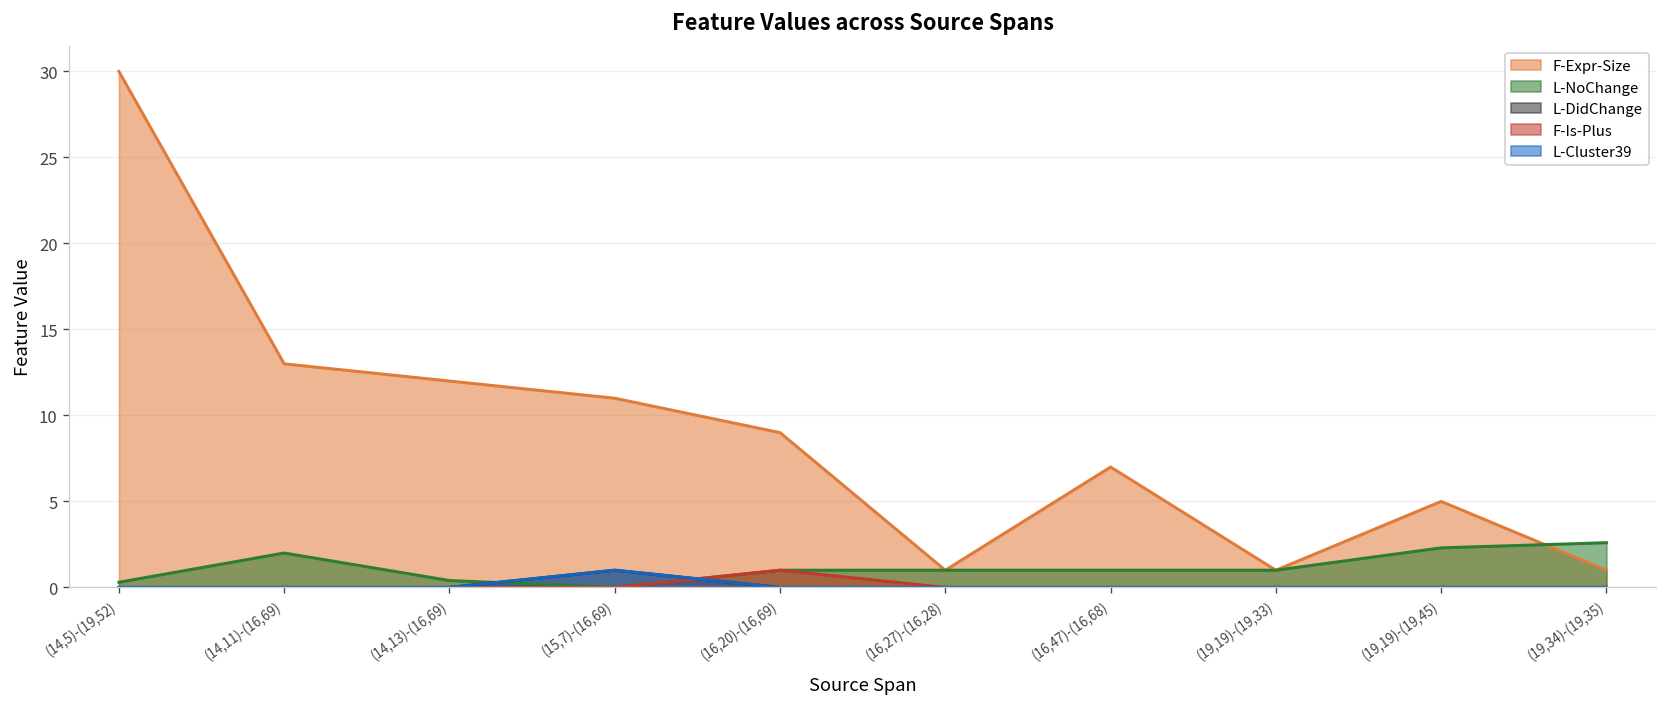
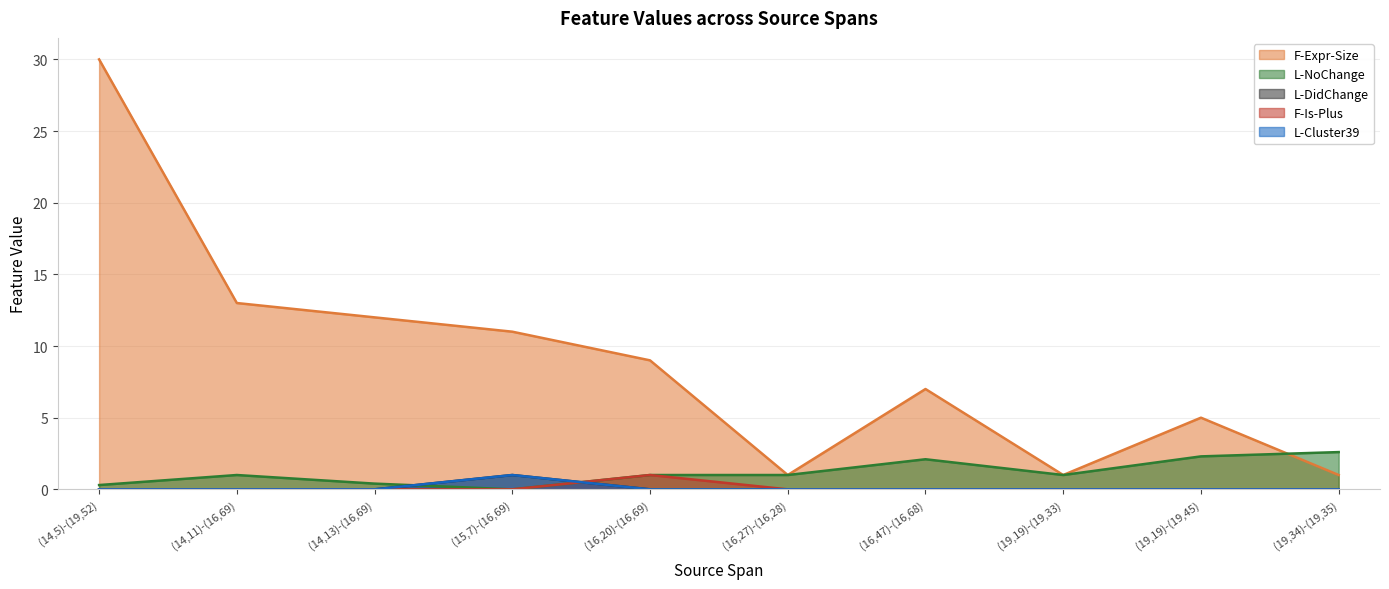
L-NoChange, (14,11)-(16,69): 2 -> 1
L-NoChange, (16,47)-(16,68): 1.0 -> 2.1
